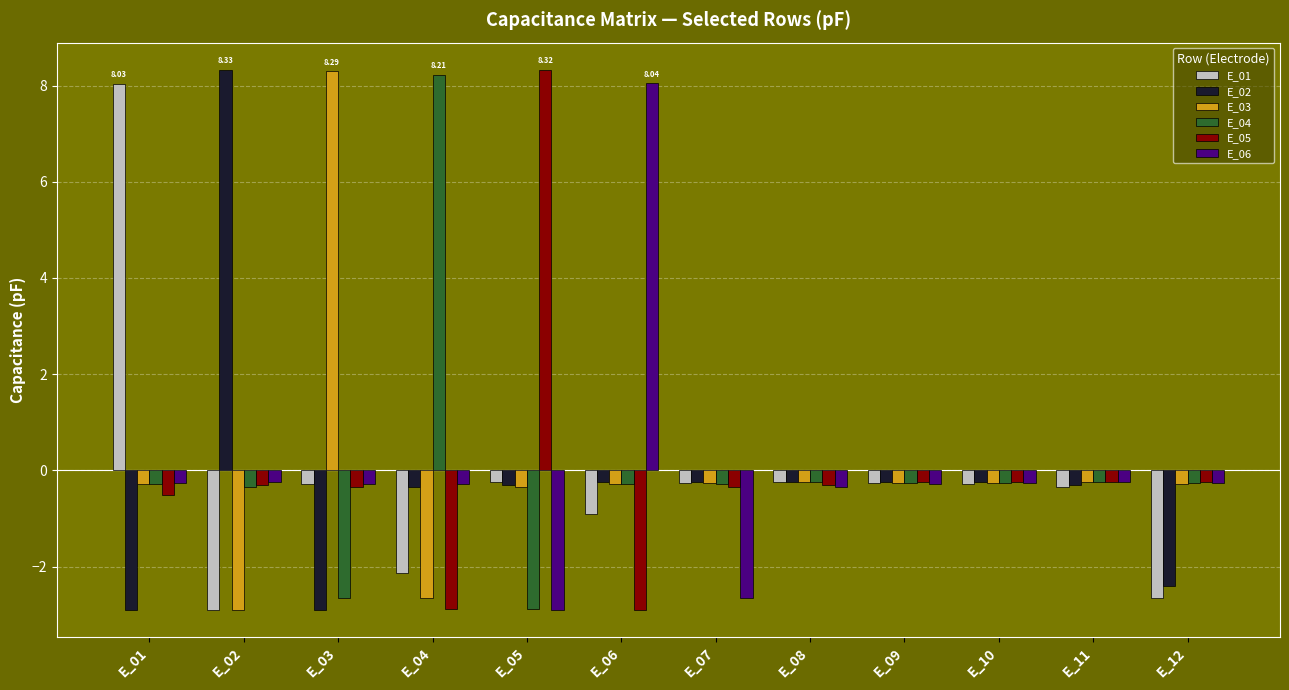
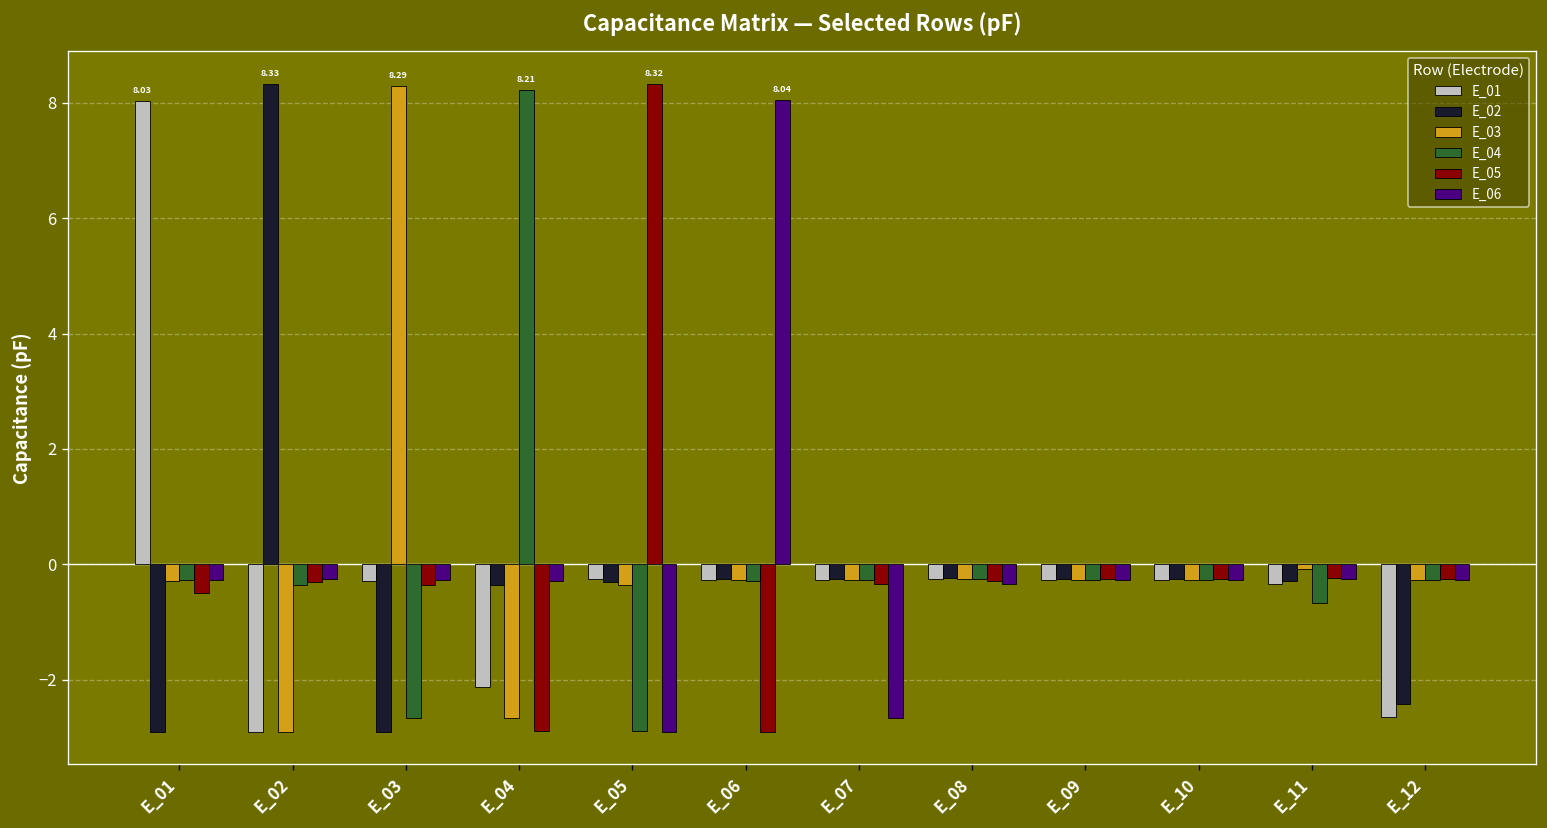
E_01, E_06: -0.9 -> -0.3
E_03, E_11: -0.2 -> -0.1
E_04, E_11: -0.2 -> -0.7
